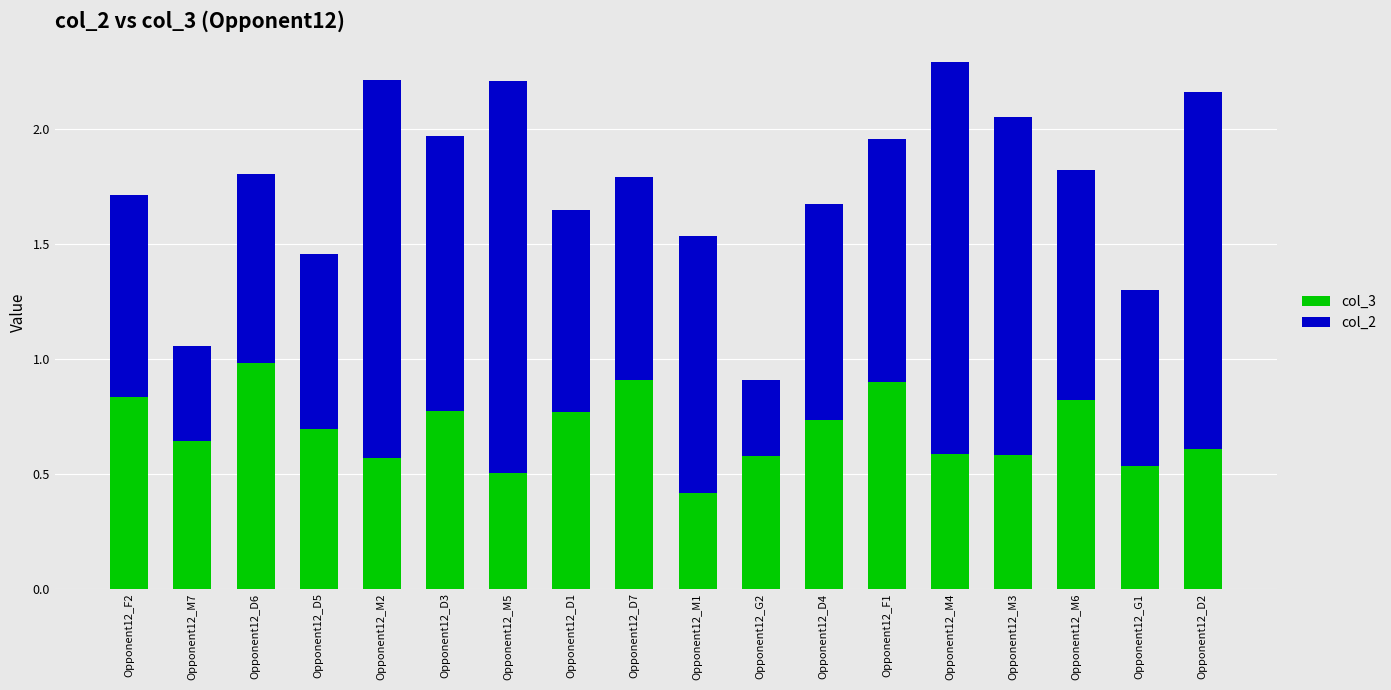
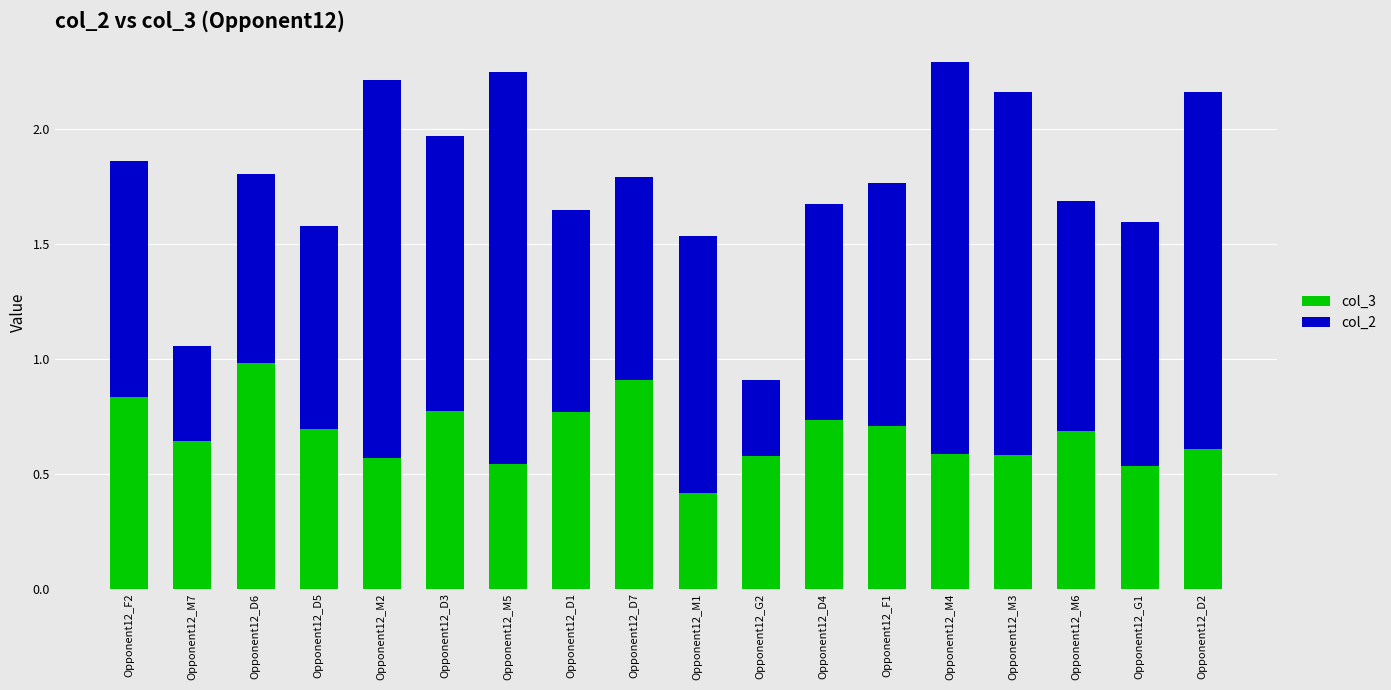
col_2, Opponent12_F2: 0.88 -> 1.03
col_2, Opponent12_D5: 0.76 -> 0.88
col_3, Opponent12_M5: 0.50 -> 0.54
col_3, Opponent12_F1: 0.90 -> 0.71
col_2, Opponent12_M3: 1.47 -> 1.58
col_3, Opponent12_M6: 0.82 -> 0.69
col_2, Opponent12_G1: 0.76 -> 1.06
